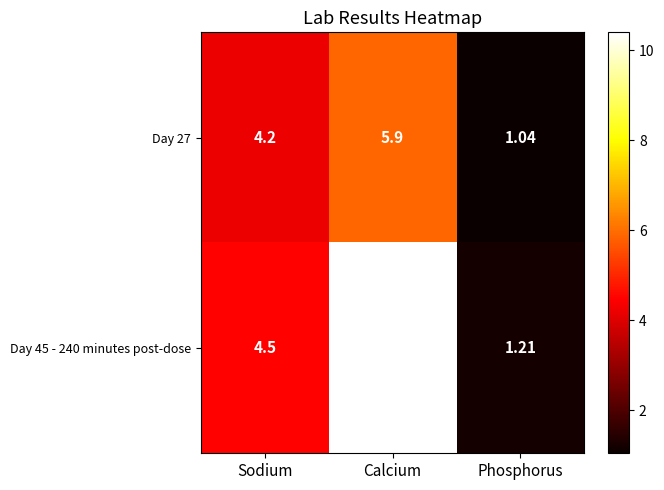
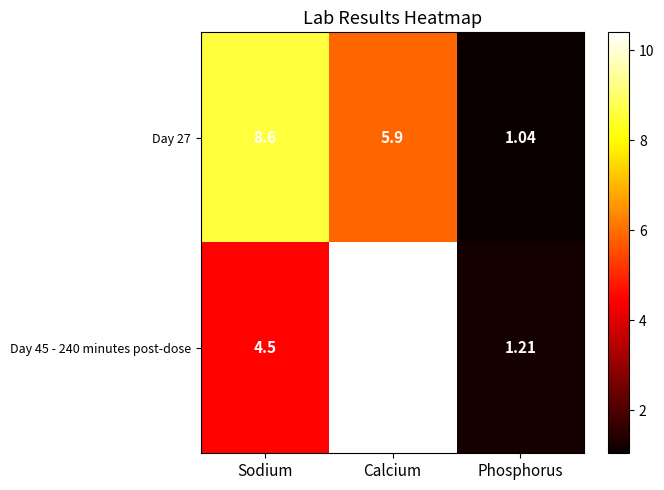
Day 27, Sodium: 4.2 -> 8.6
